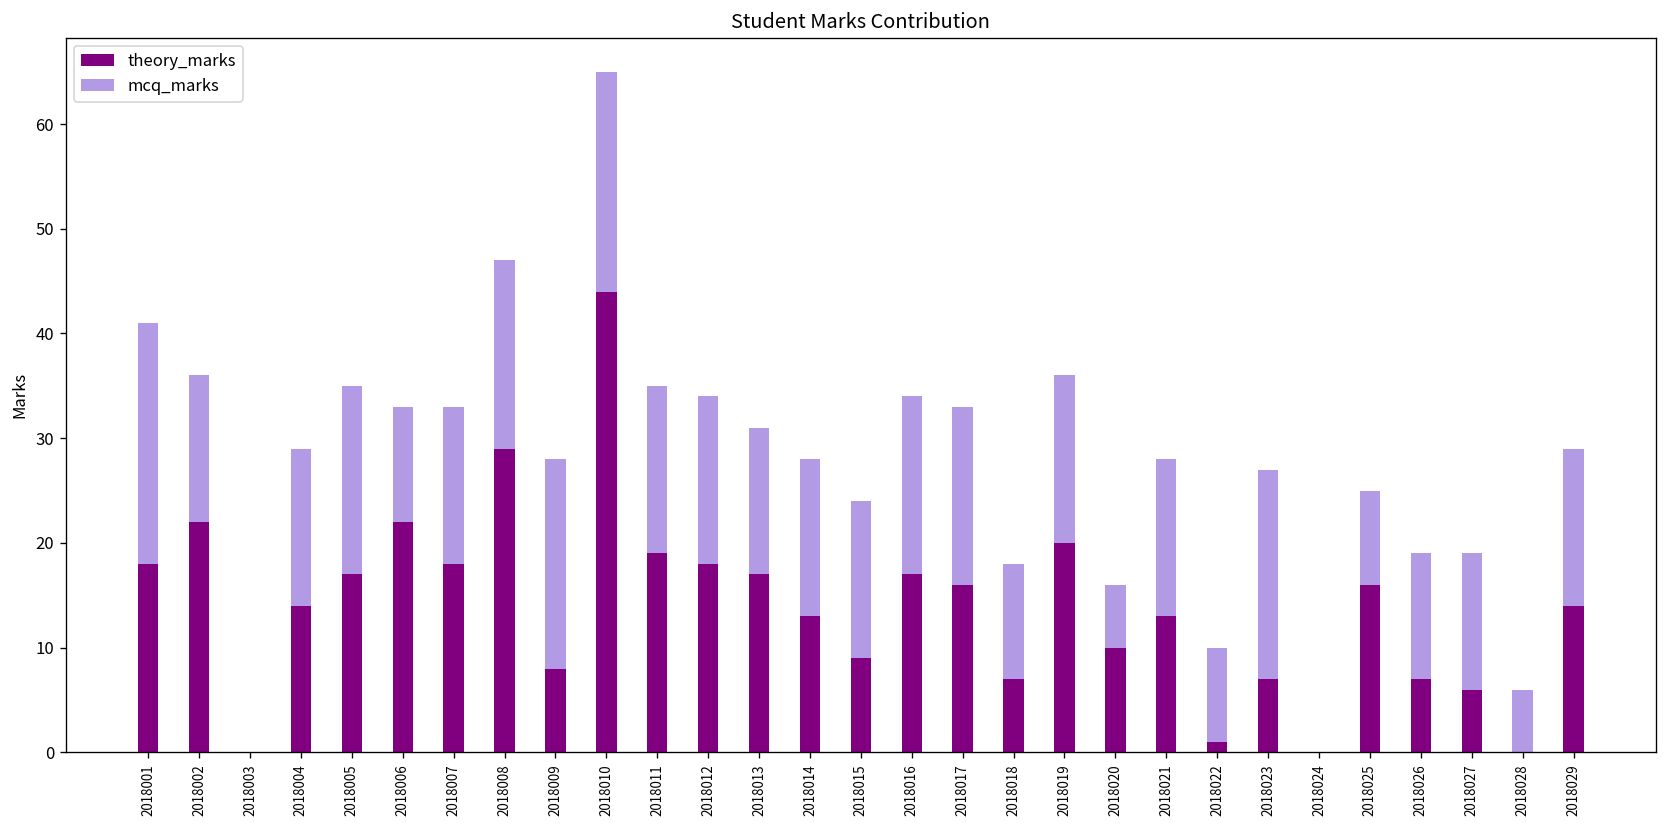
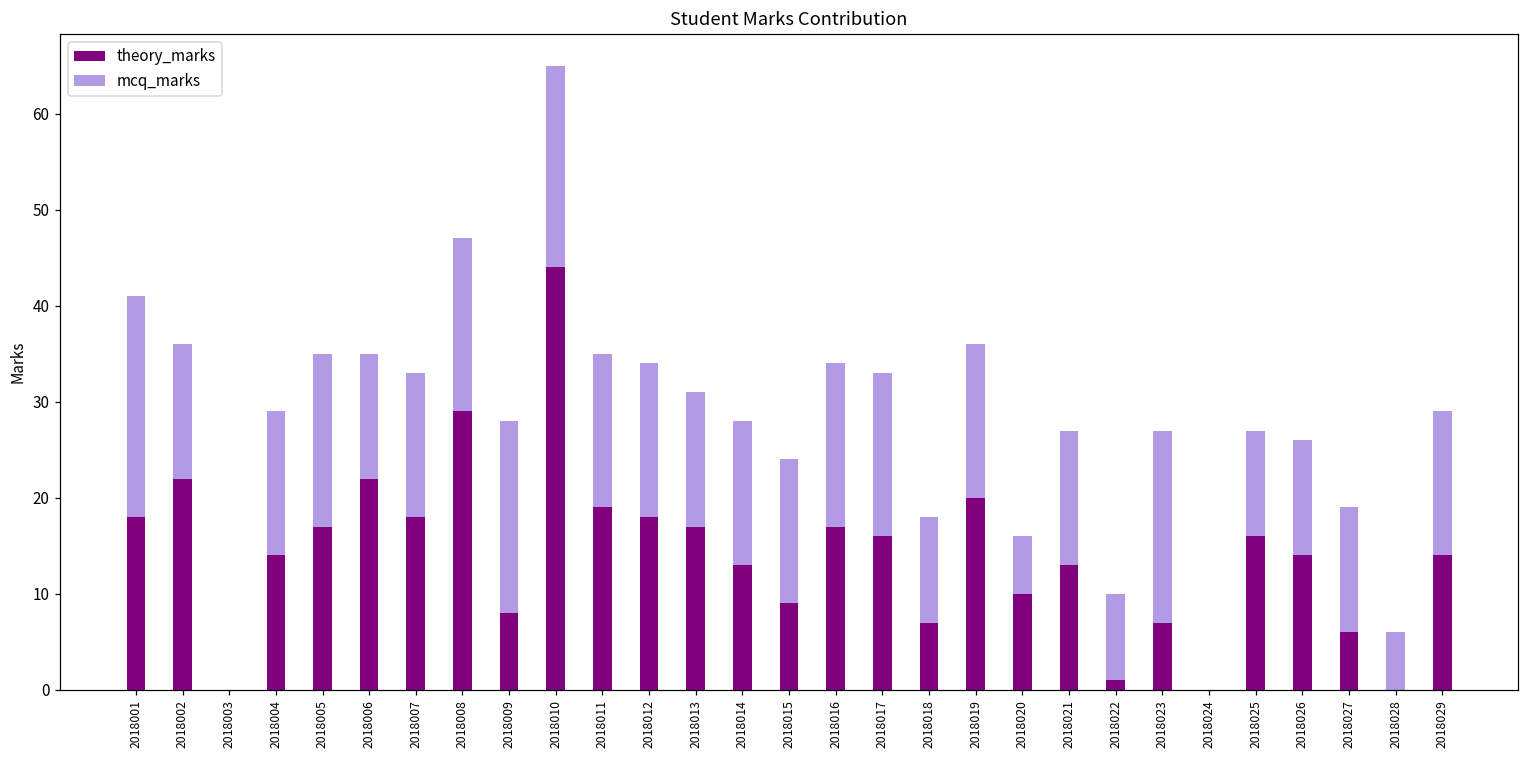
mcq_marks, 2018006: 11 -> 13
mcq_marks, 2018021: 15 -> 14
mcq_marks, 2018025: 9 -> 11
theory_marks, 2018026: 7 -> 14
